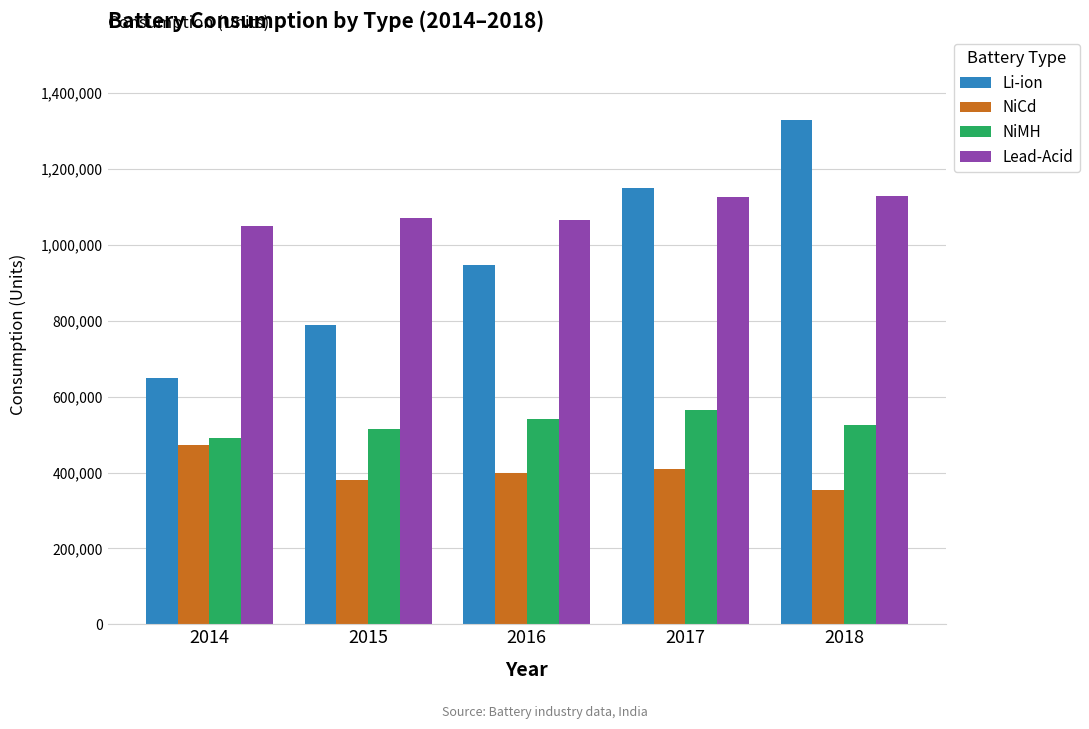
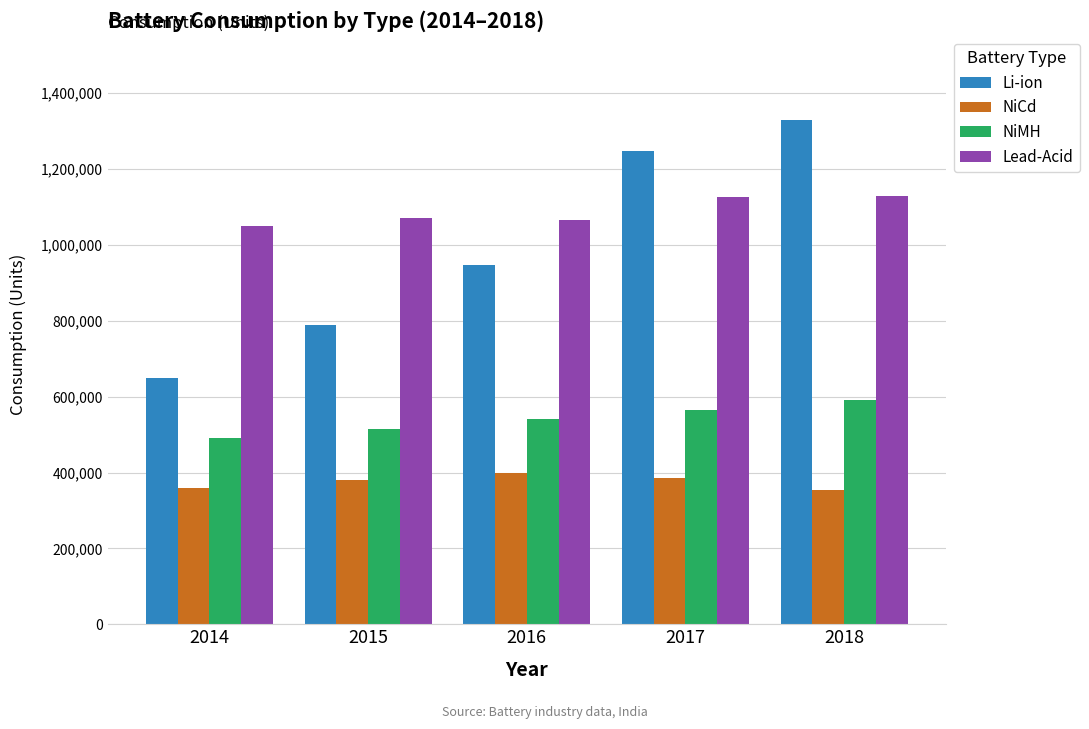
NiCd, 2014: 470,000 -> 360,000
Li-ion, 2017: 1,150,000 -> 1,250,000
NiCd, 2017: 410,000 -> 390,000
NiMH, 2018: 520,000 -> 590,000
